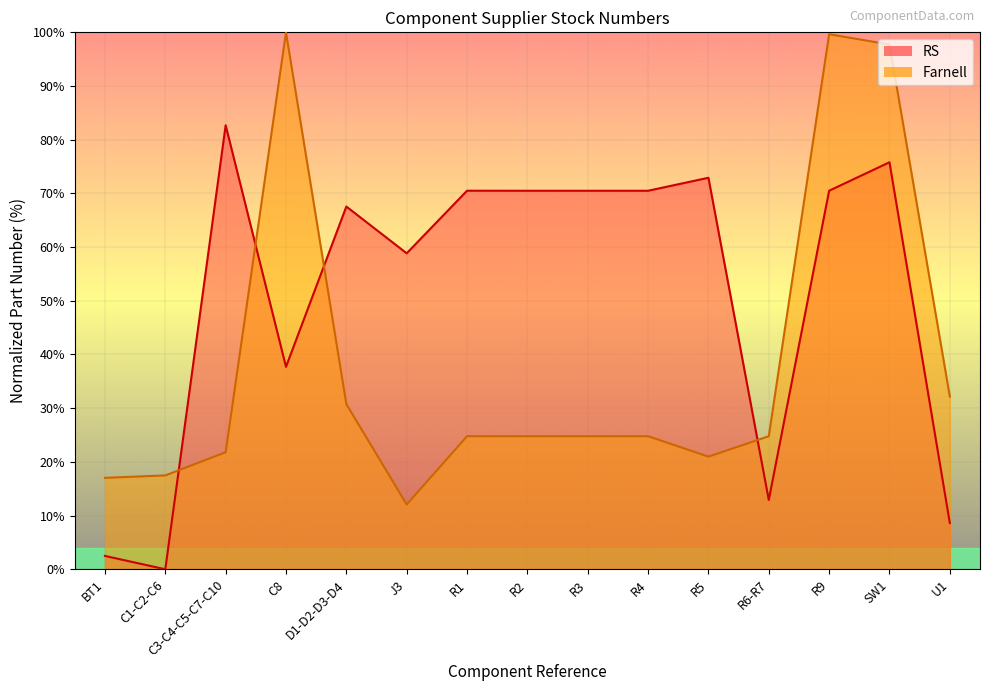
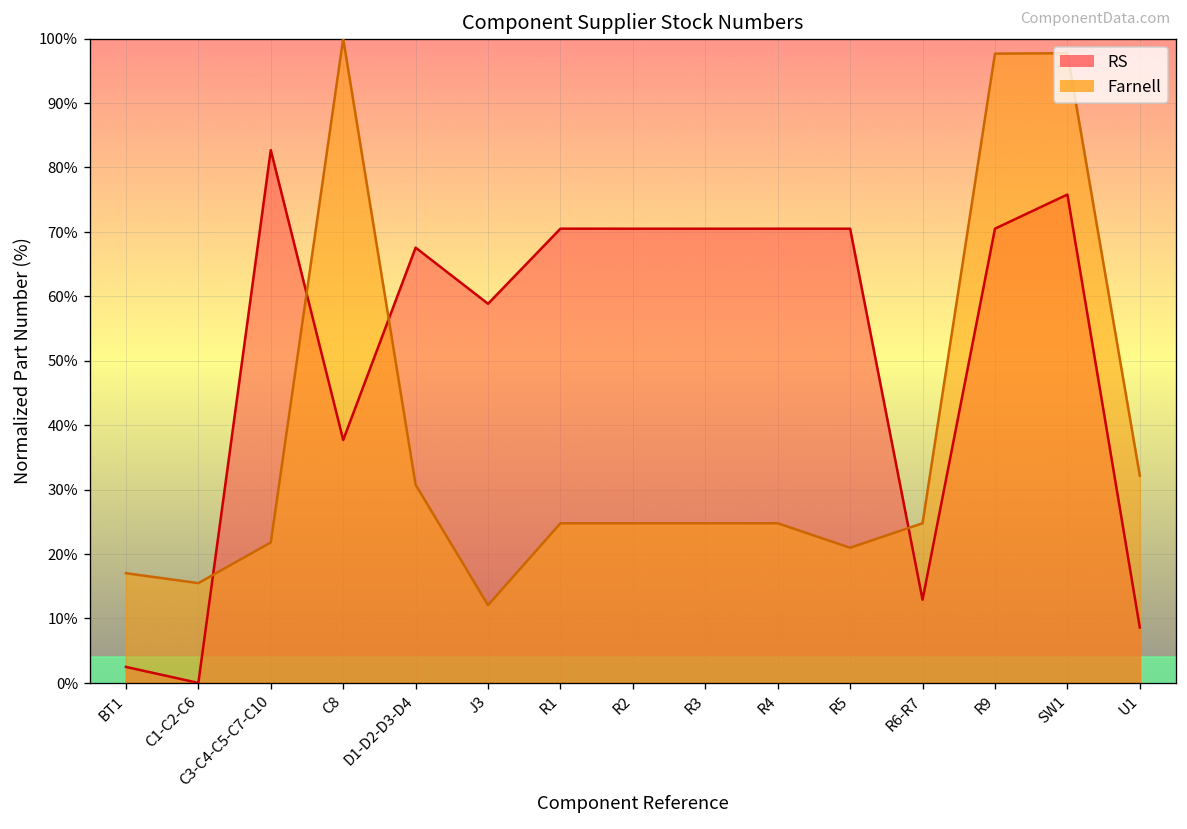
Farnell, C1-C2-C6: 17% -> 15%
RS, R5: 73% -> 70%
Farnell, R9: 100% -> 98%
